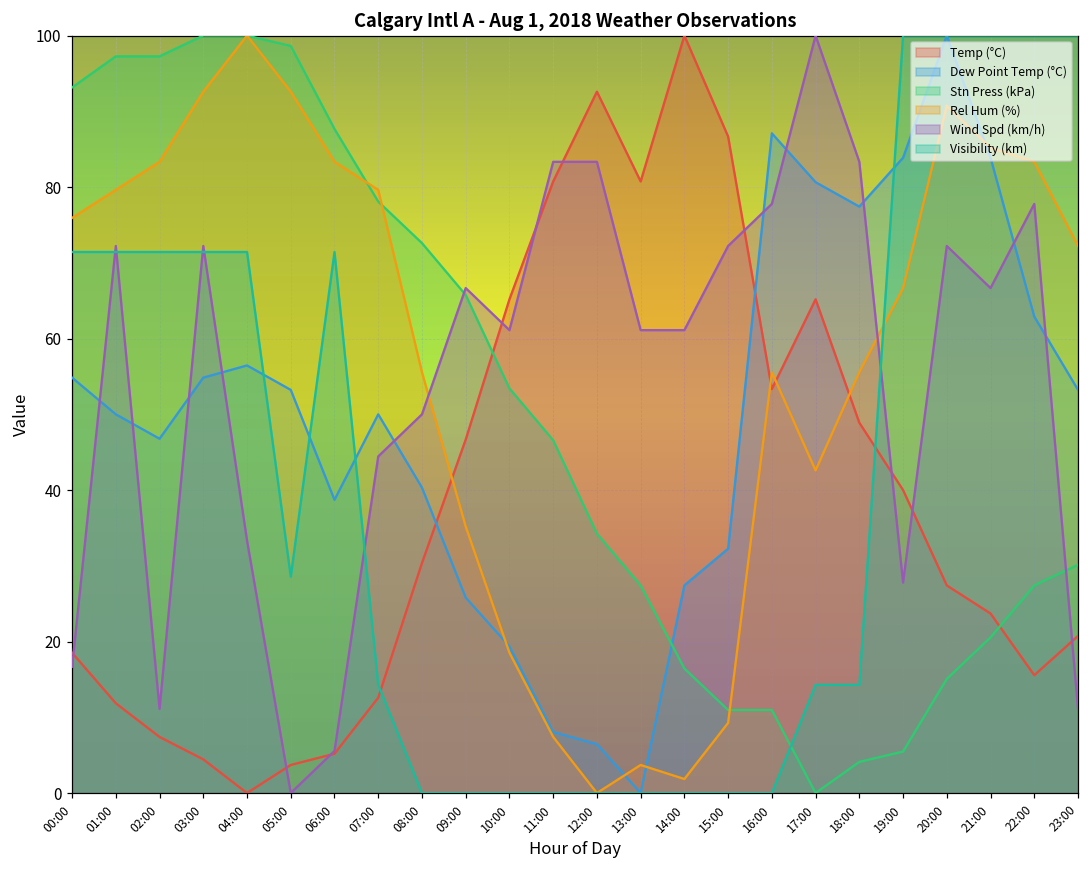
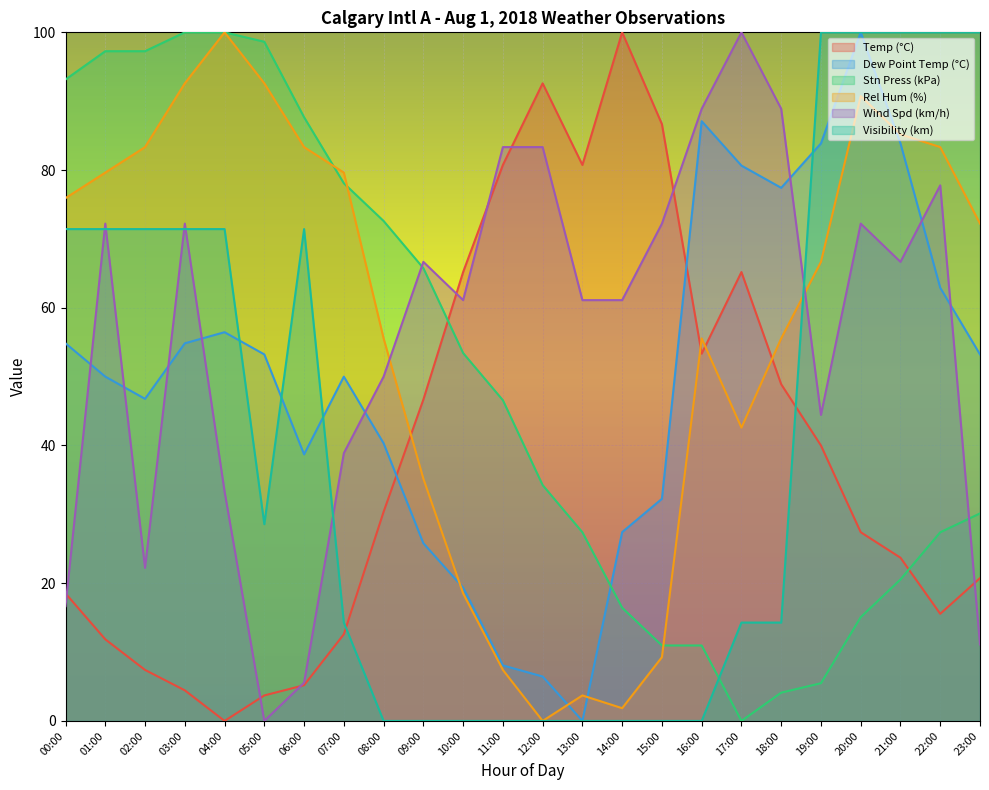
Wind Spd (km/h), 02:00: 11 -> 22
Wind Spd (km/h), 07:00: 44 -> 39
Wind Spd (km/h), 16:00: 78 -> 89
Wind Spd (km/h), 18:00: 83 -> 89
Wind Spd (km/h), 19:00: 28 -> 44
